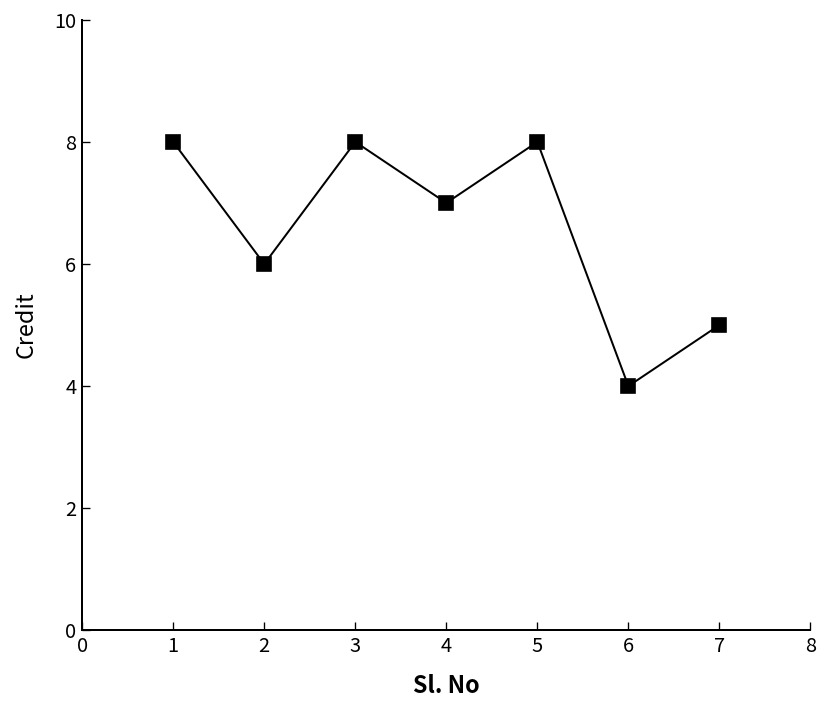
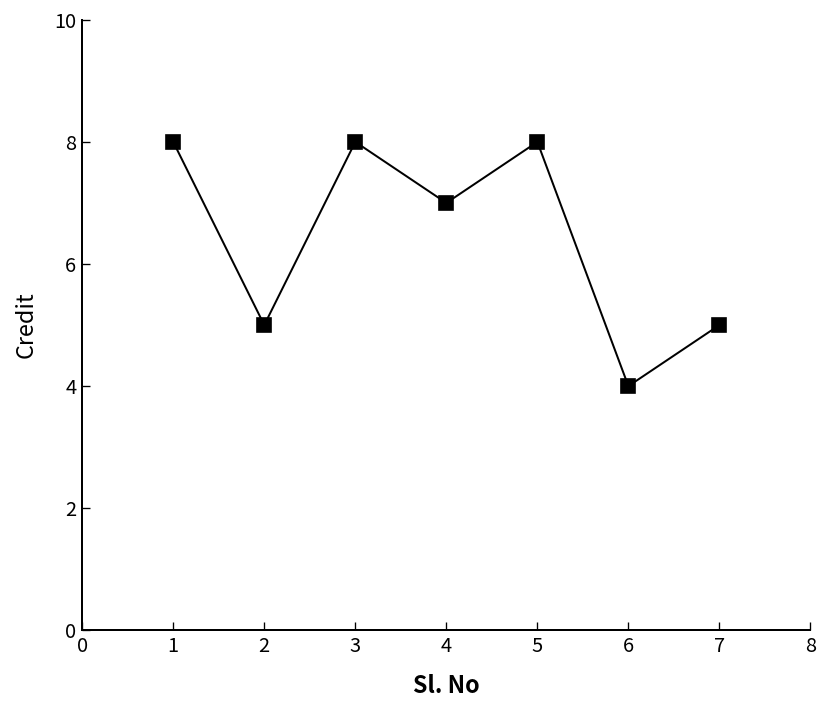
2: 6 -> 5
